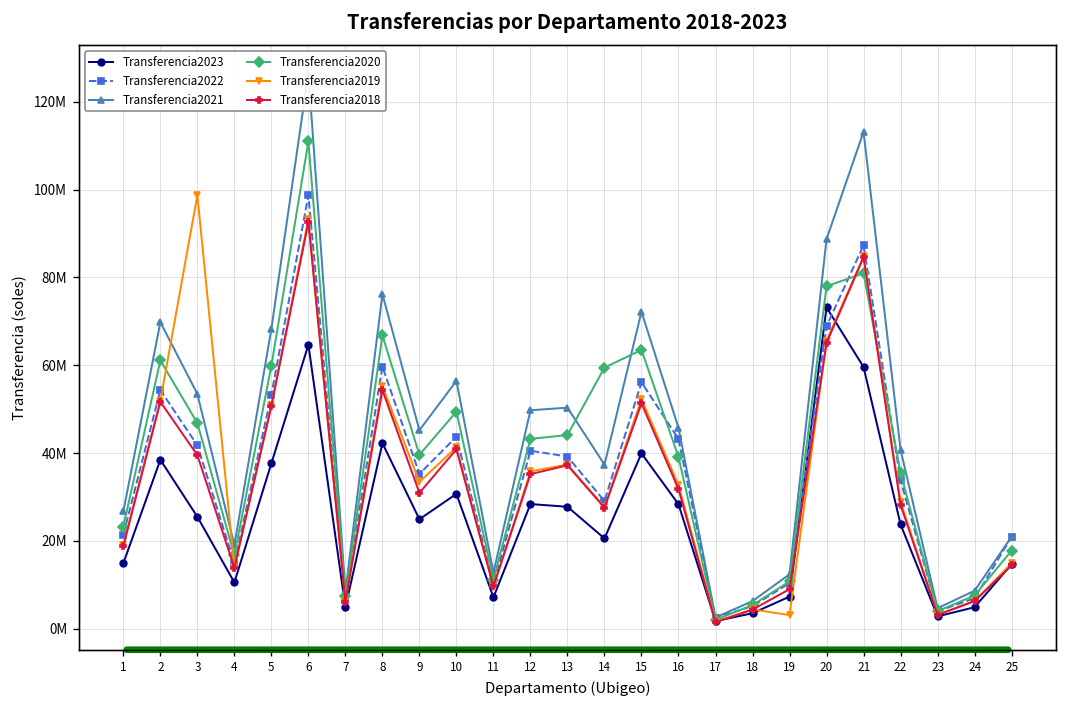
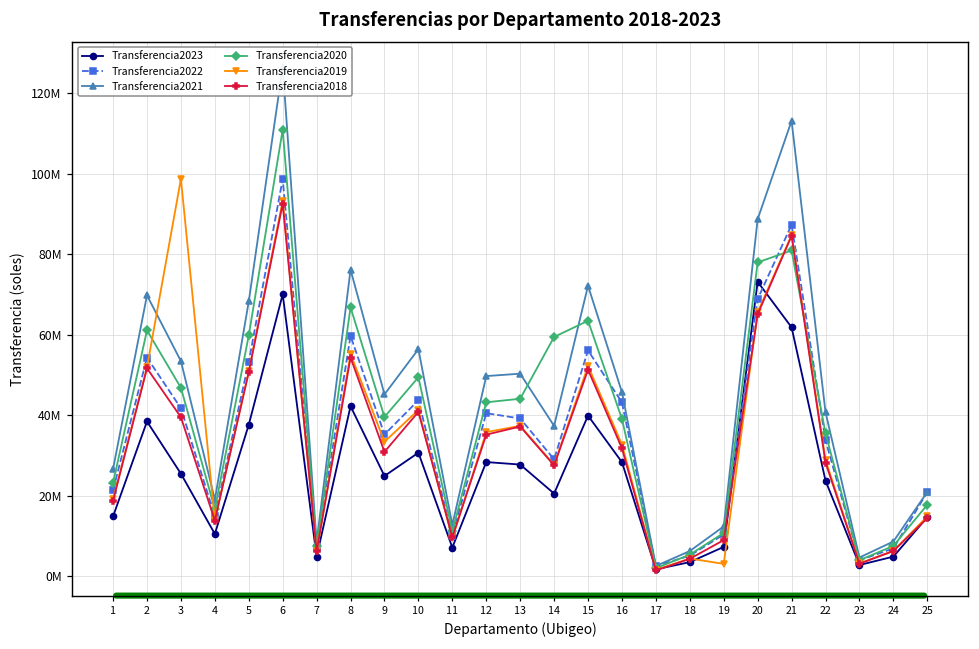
Transferencia2023, 6: 65000000 -> 70000000
Transferencia2023, 21: 60000000 -> 62000000
